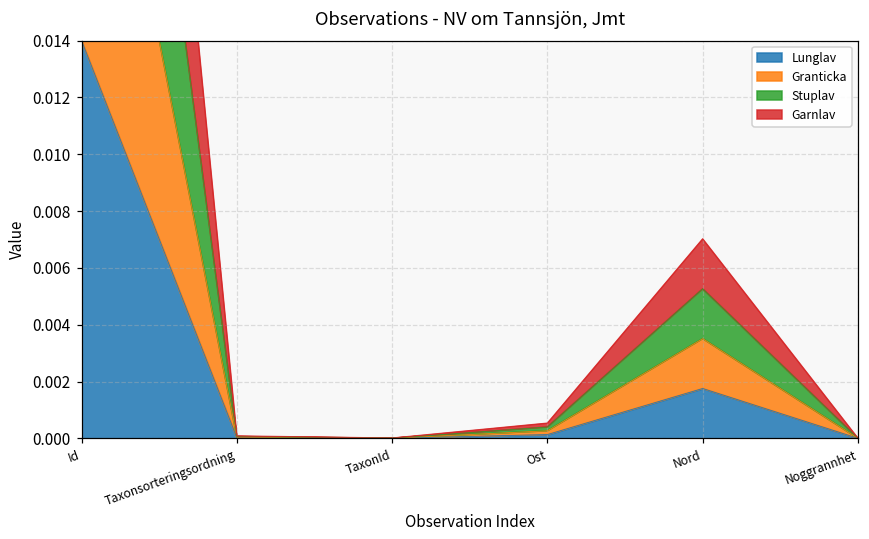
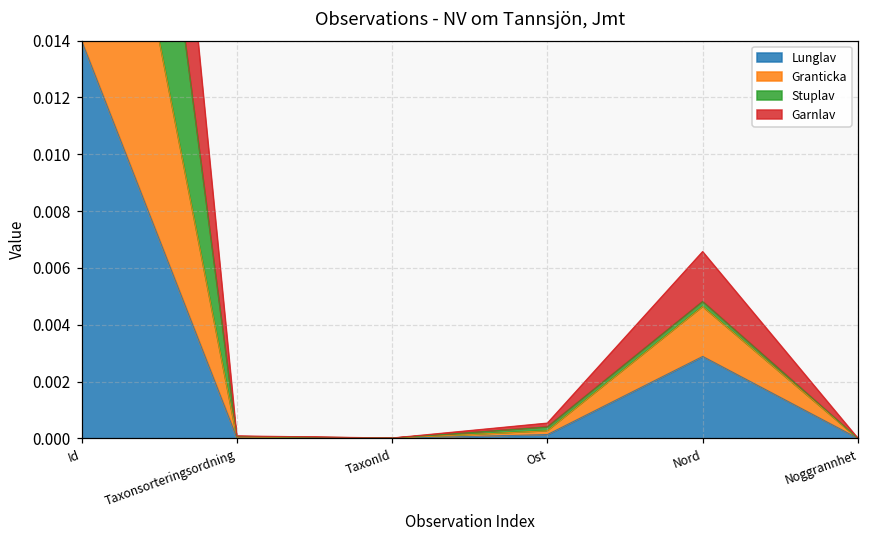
Lunglav, Nord: 0.0018 -> 0.0029
Stuplav, Nord: 0.0018 -> 0.0002
